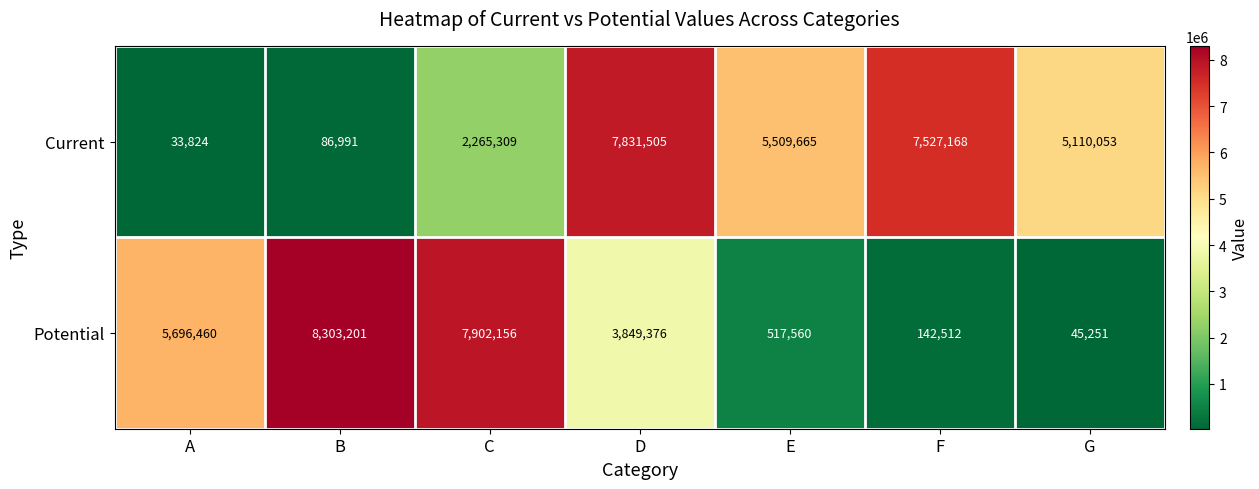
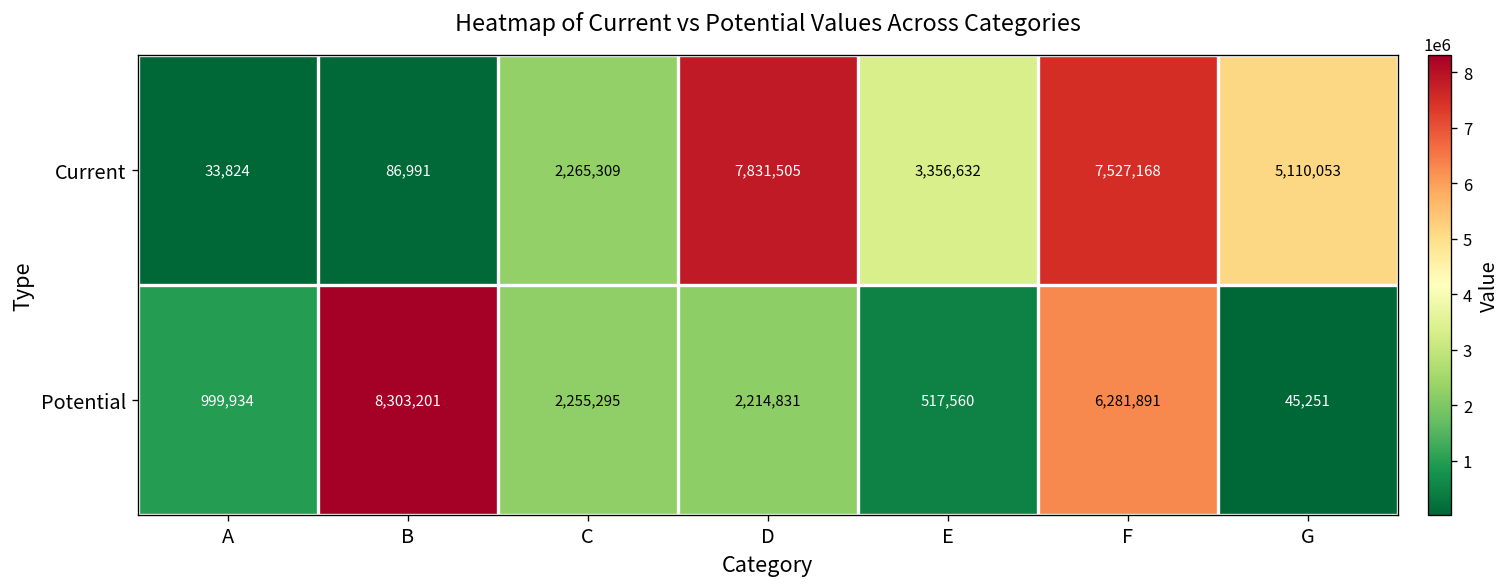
Current, E: 5,509,665 -> 3,356,632
Potential, A: 5,696,460 -> 999,934
Potential, C: 7,902,156 -> 2,255,295
Potential, D: 3,849,376 -> 2,214,831
Potential, F: 142,512 -> 6,281,891
